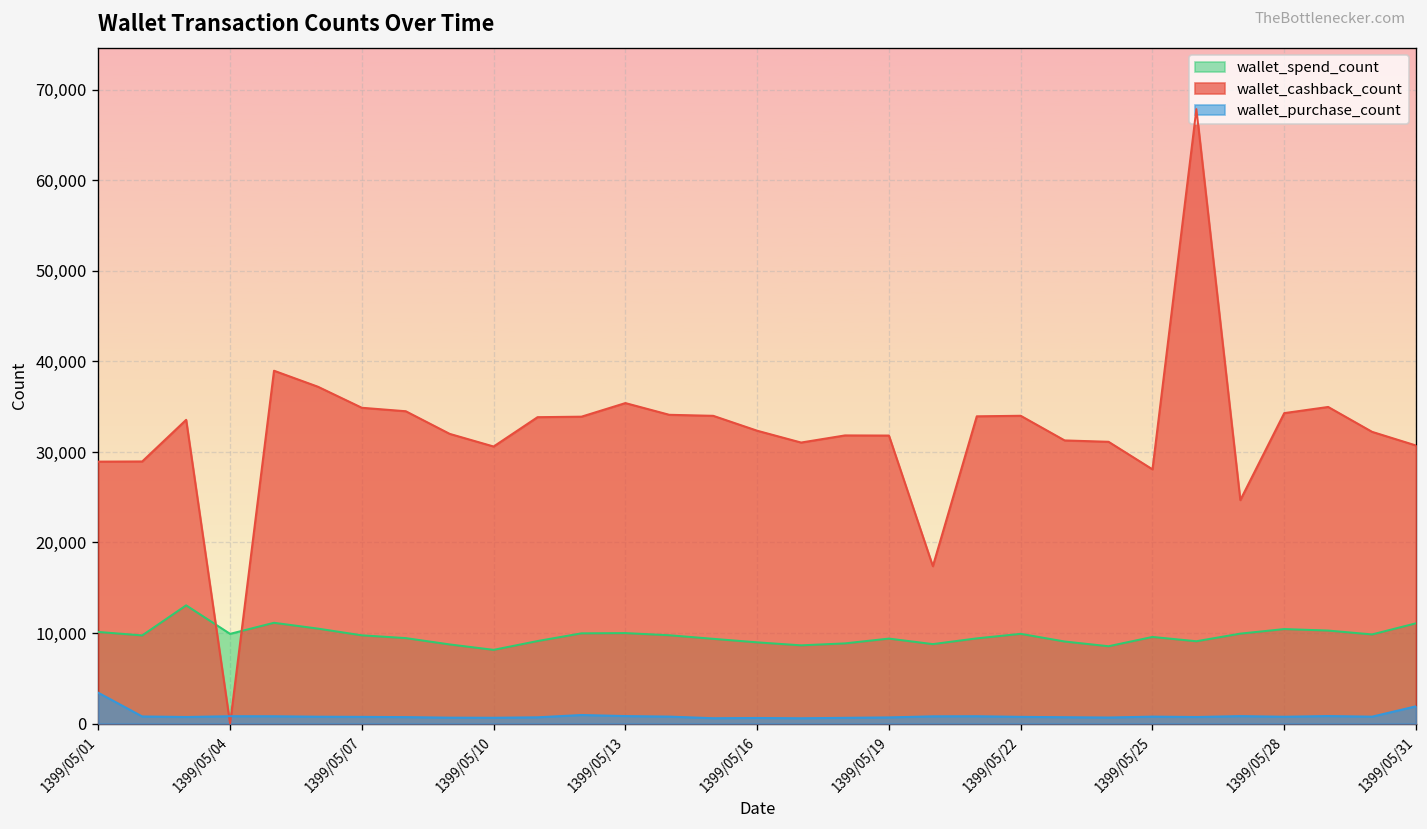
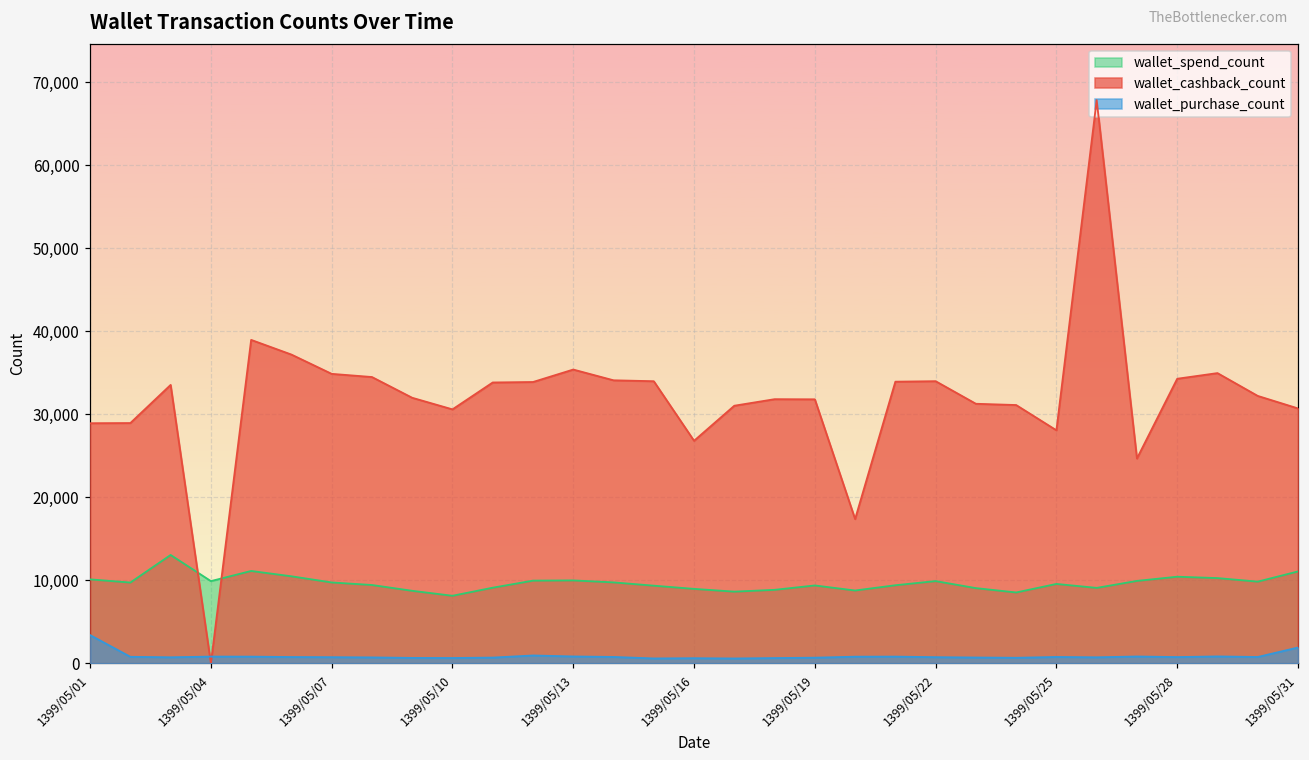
wallet_cashback_count, 1399/05/16: 32,000 -> 27,000
